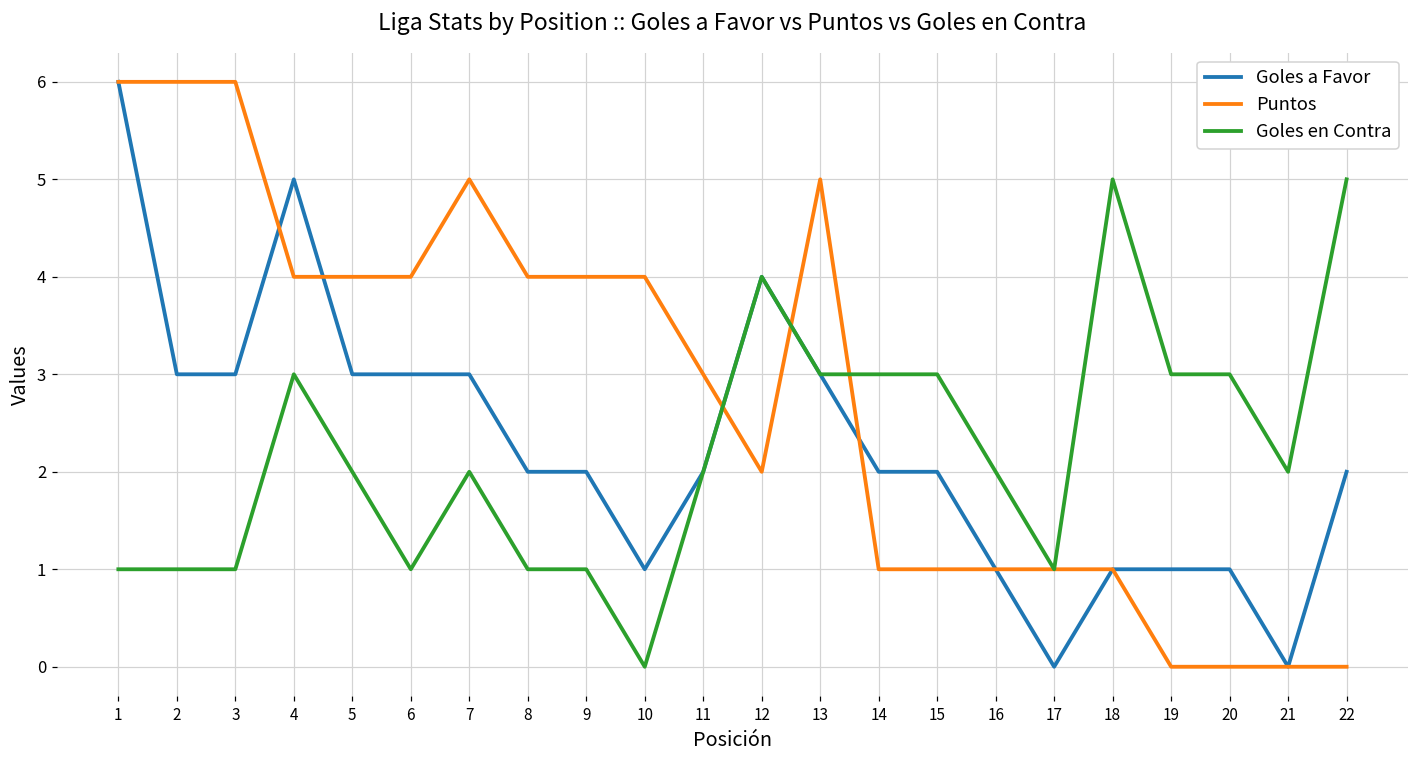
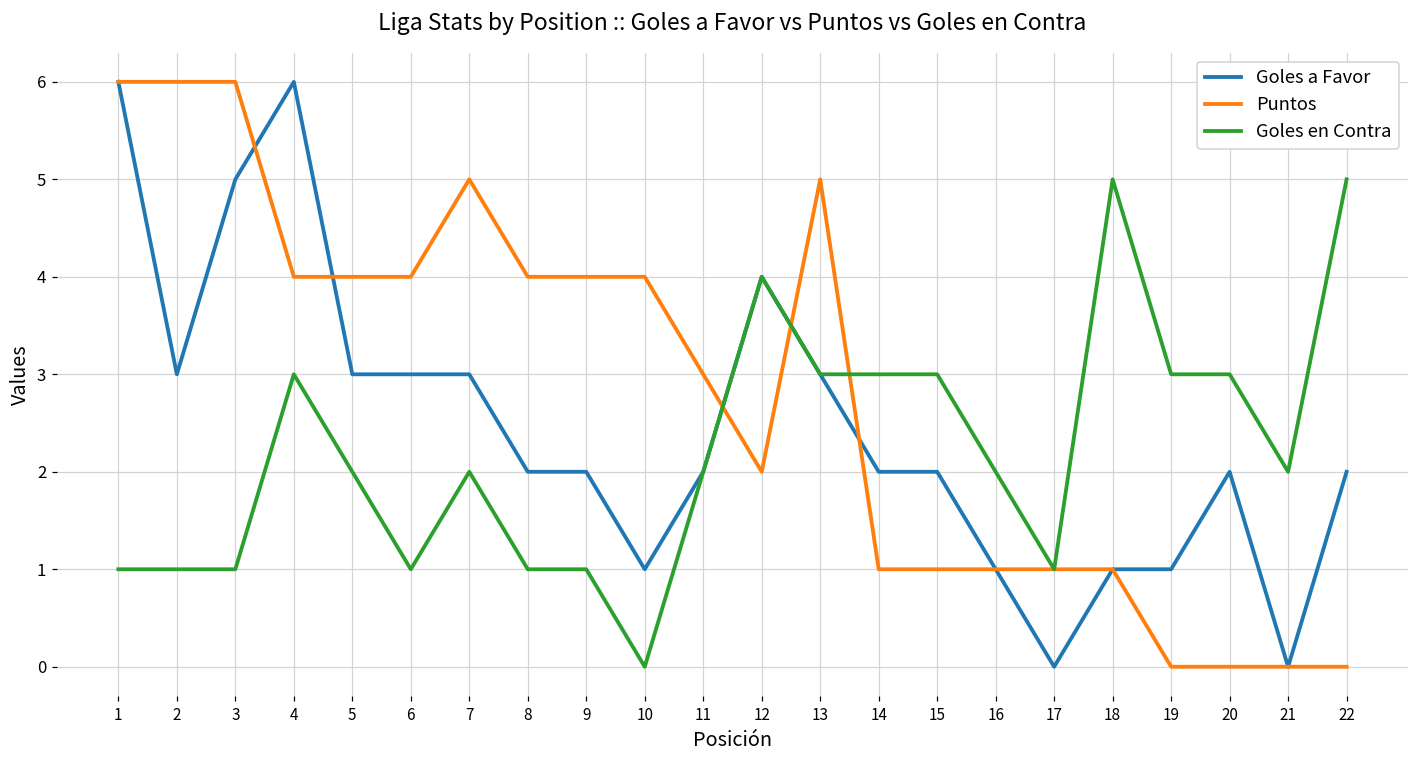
Goles a Favor, 3: 3 -> 5
Goles a Favor, 4: 5 -> 6
Goles a Favor, 20: 1 -> 2
